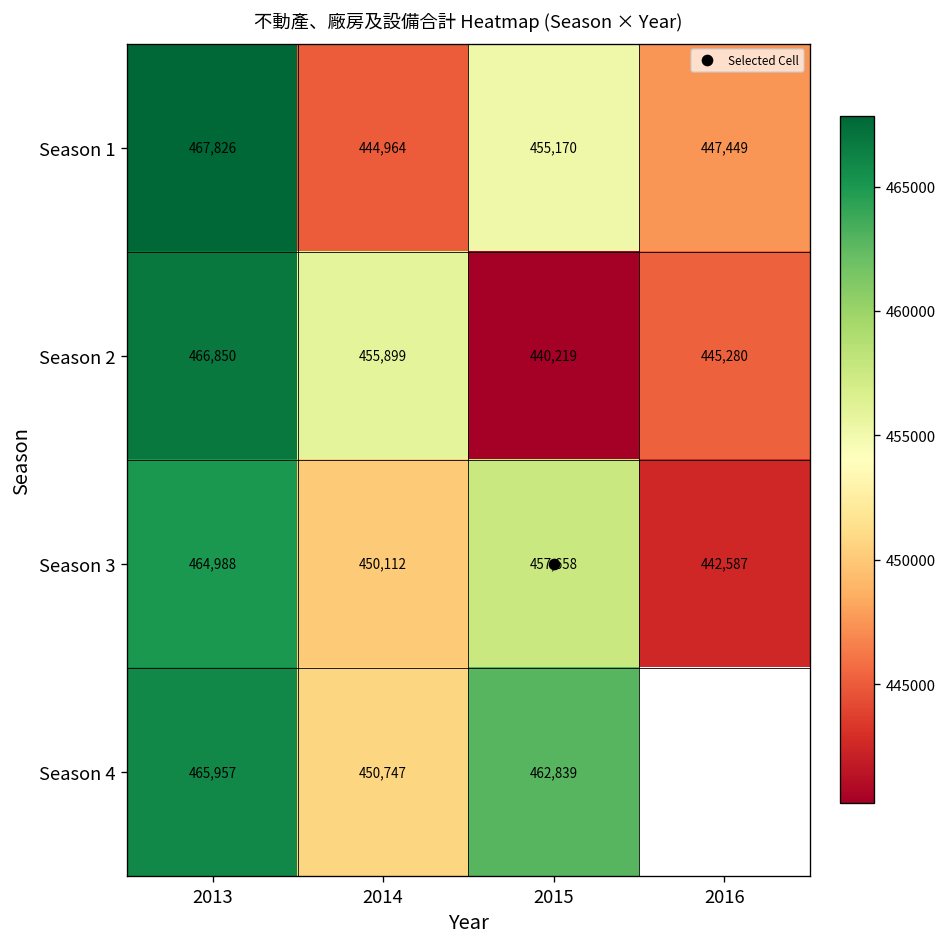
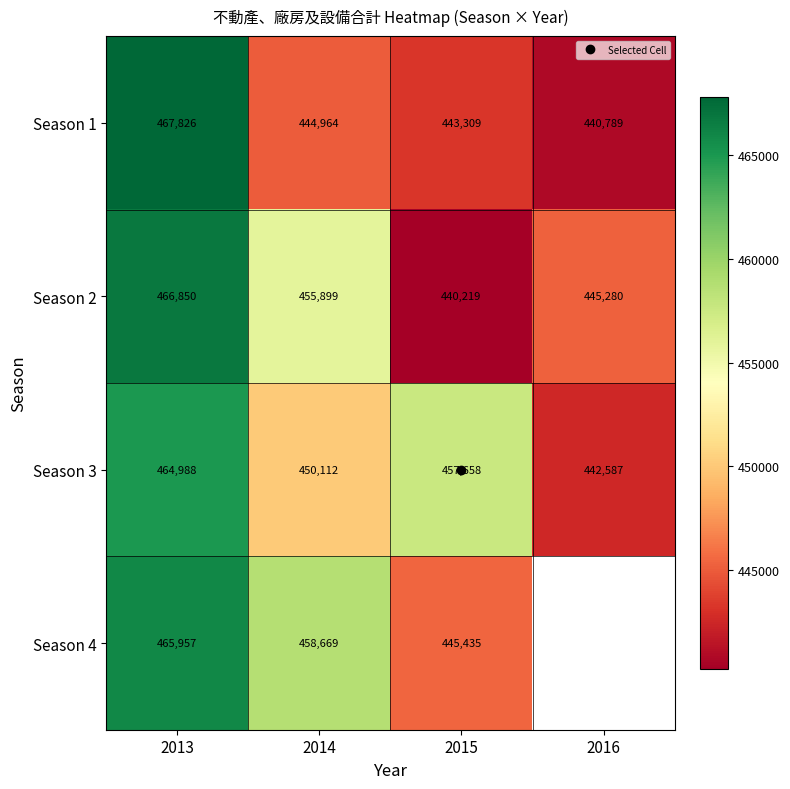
Season 1, 2015: 455,170 -> 443,309
Season 1, 2016: 447,449 -> 440,789
Season 4, 2014: 450,747 -> 458,669
Season 4, 2015: 462,839 -> 445,435
